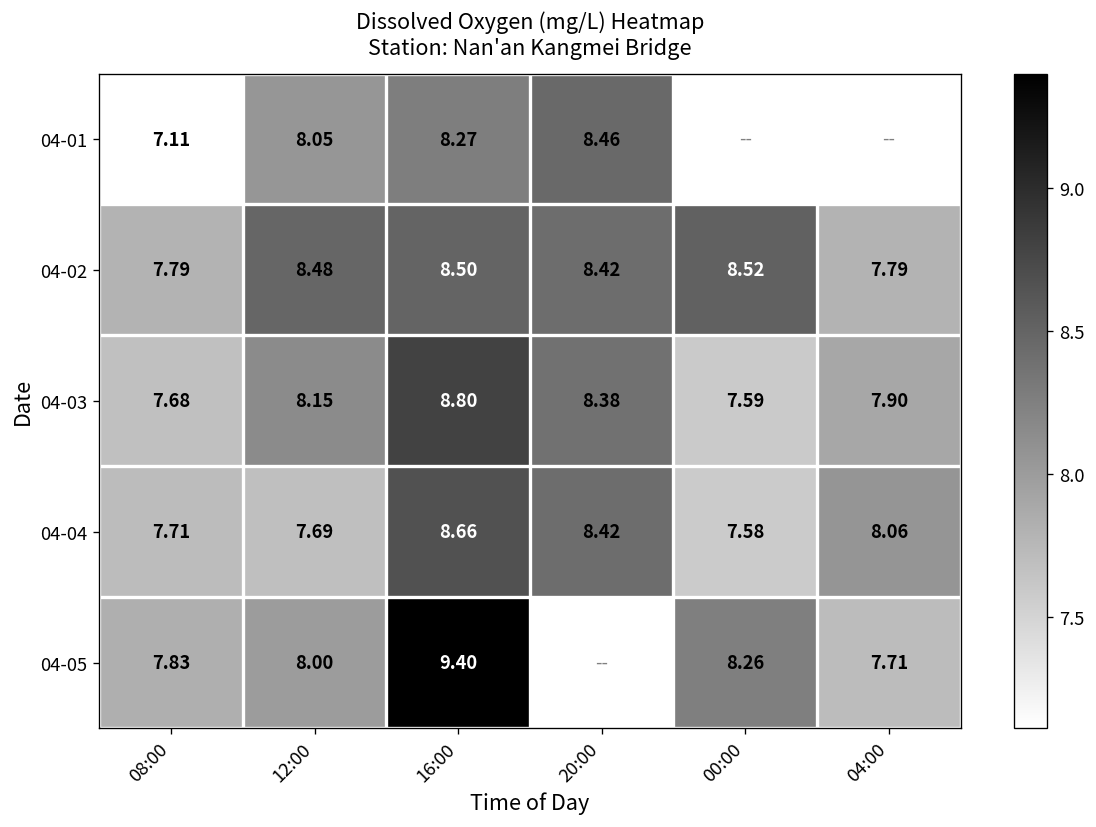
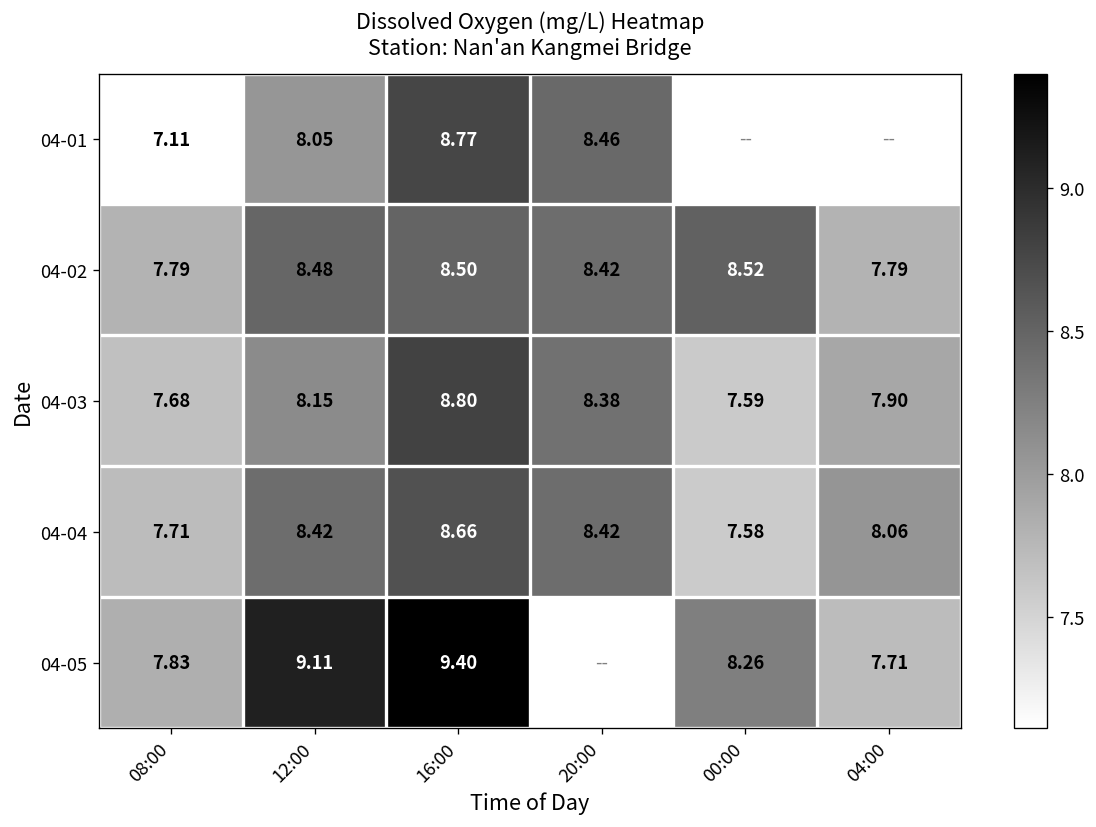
04-01, 16:00: 8.27 -> 8.77
04-04, 12:00: 7.69 -> 8.42
04-05, 12:00: 8.00 -> 9.11
